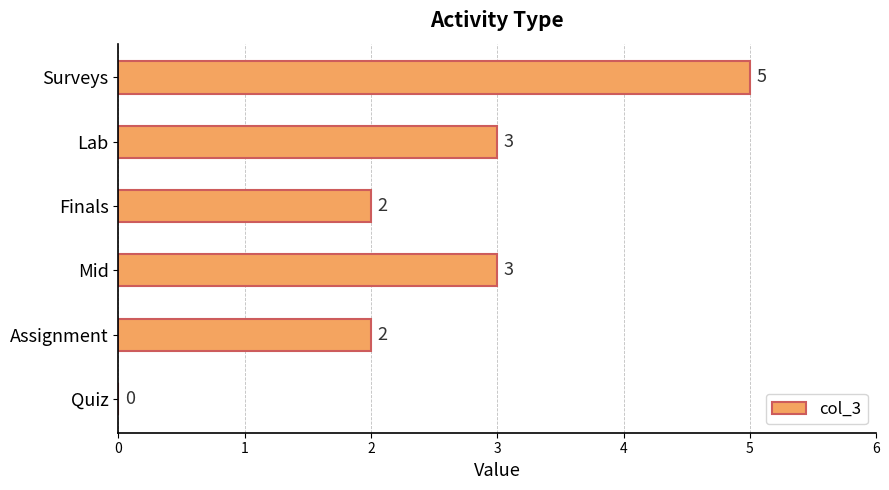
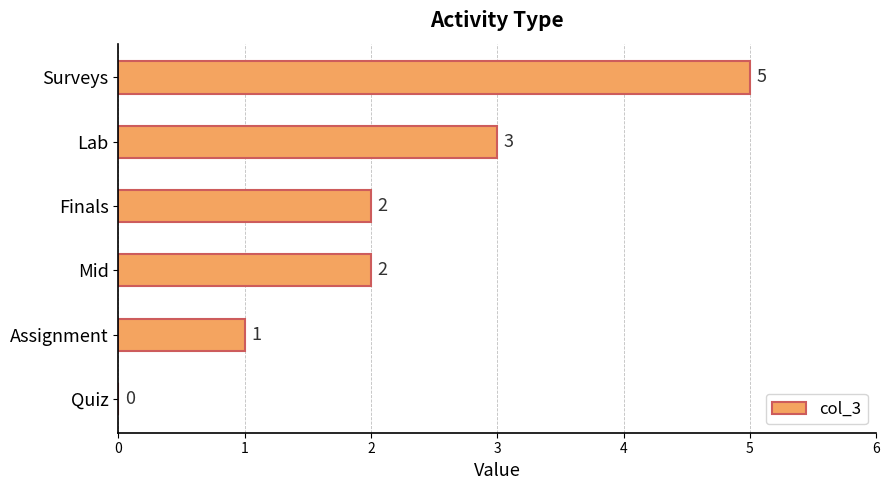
Mid: 3 -> 2
Assignment: 2 -> 1
